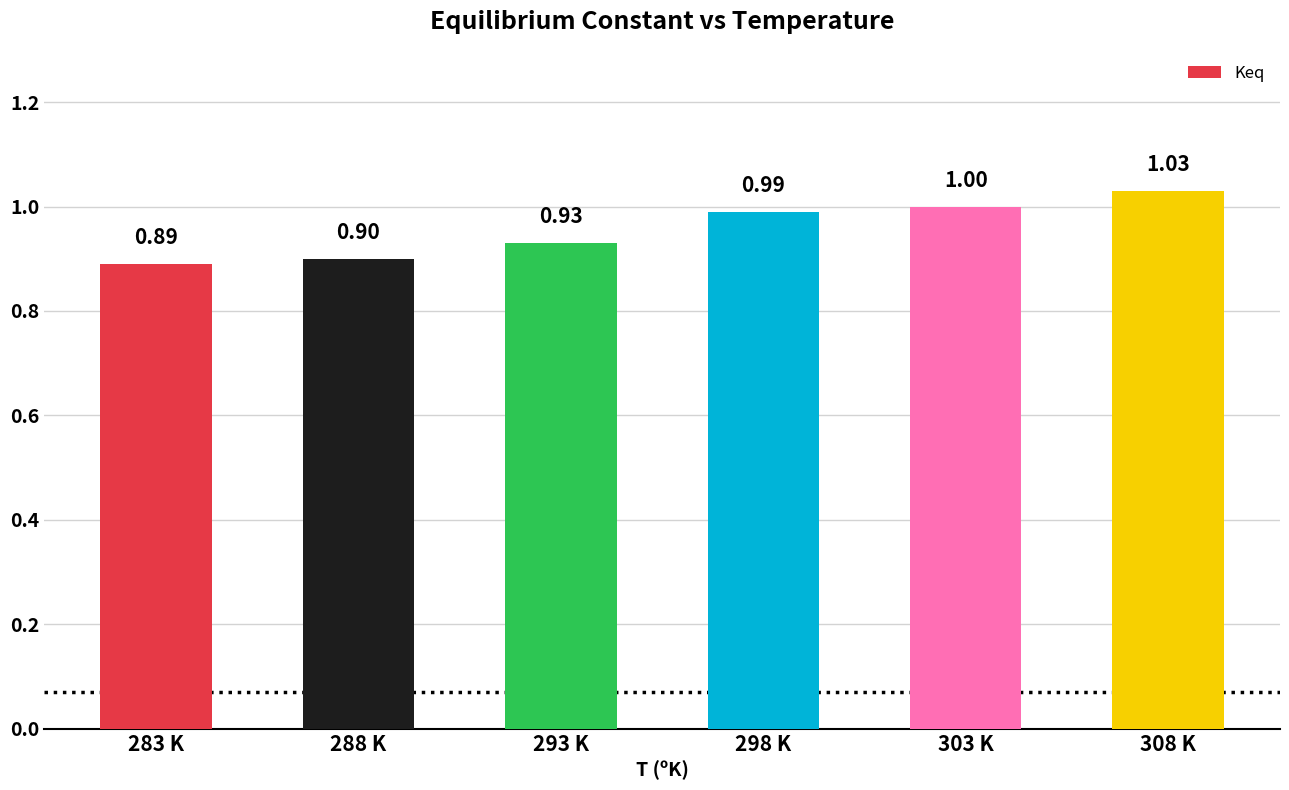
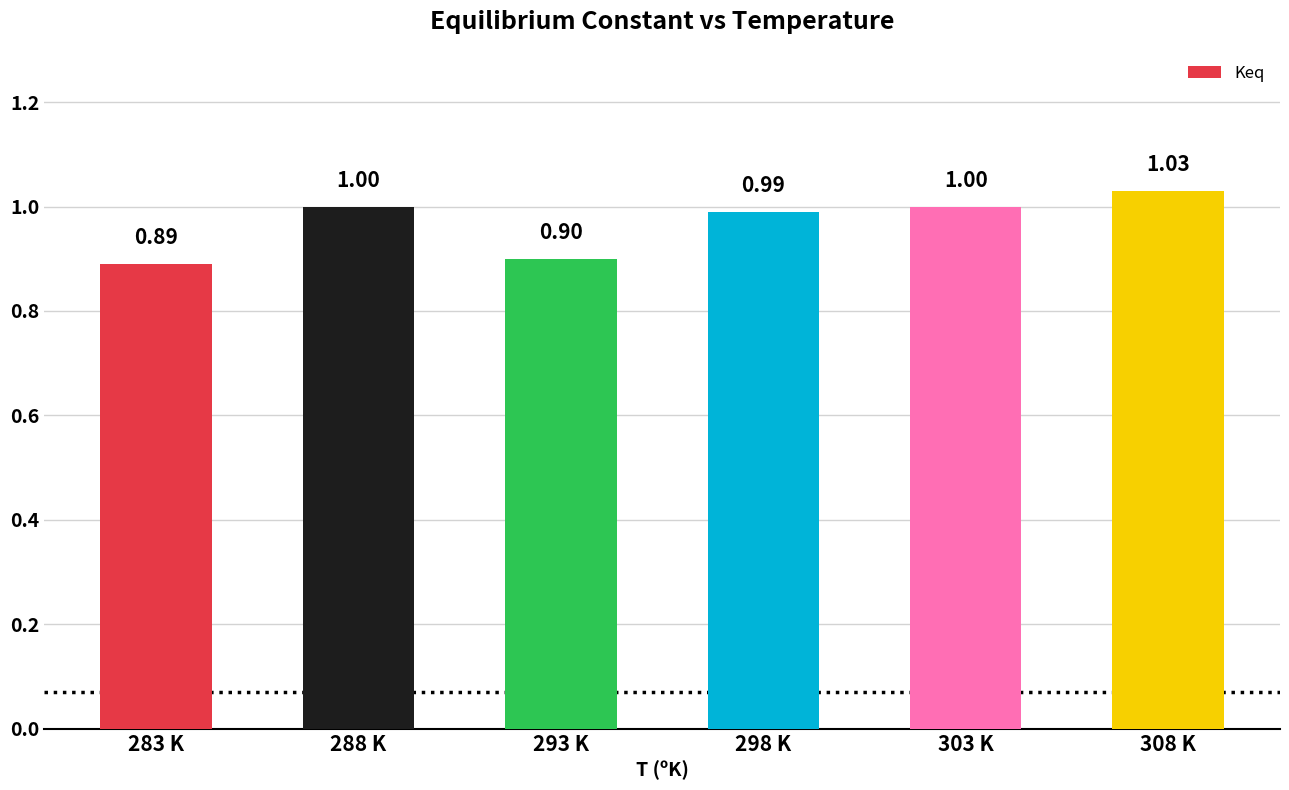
288 K: 0.90 -> 1.00
293 K: 0.93 -> 0.90
